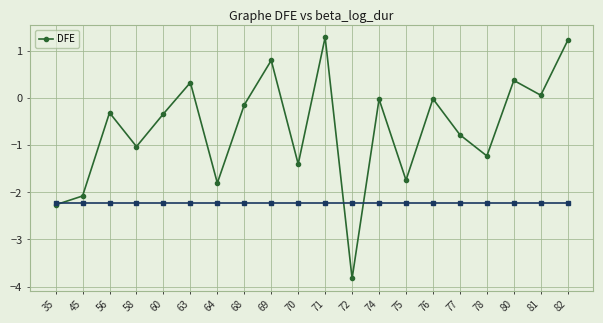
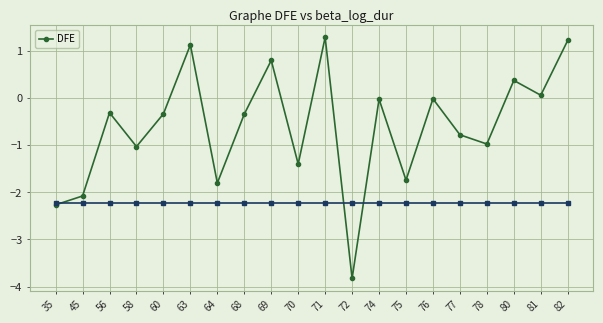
DFE, 63: 0.3 -> 1.1
DFE, 68: -0.1 -> -0.3
DFE, 78: -1.2 -> -1.0
